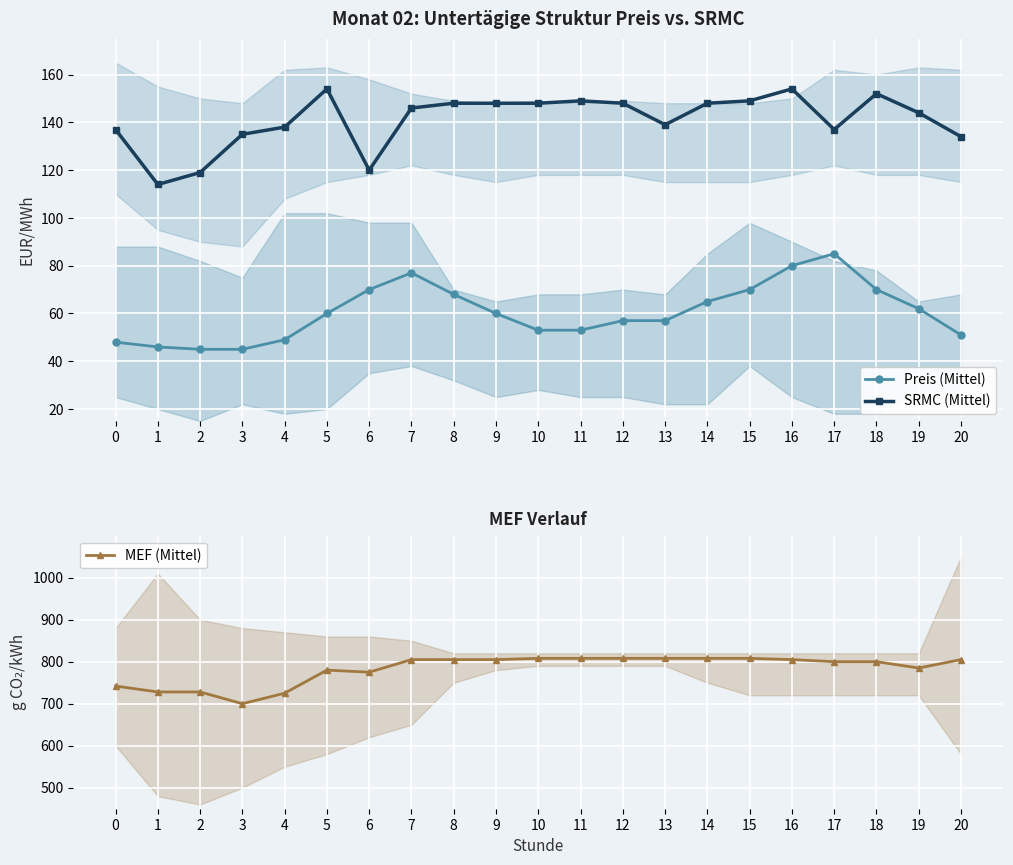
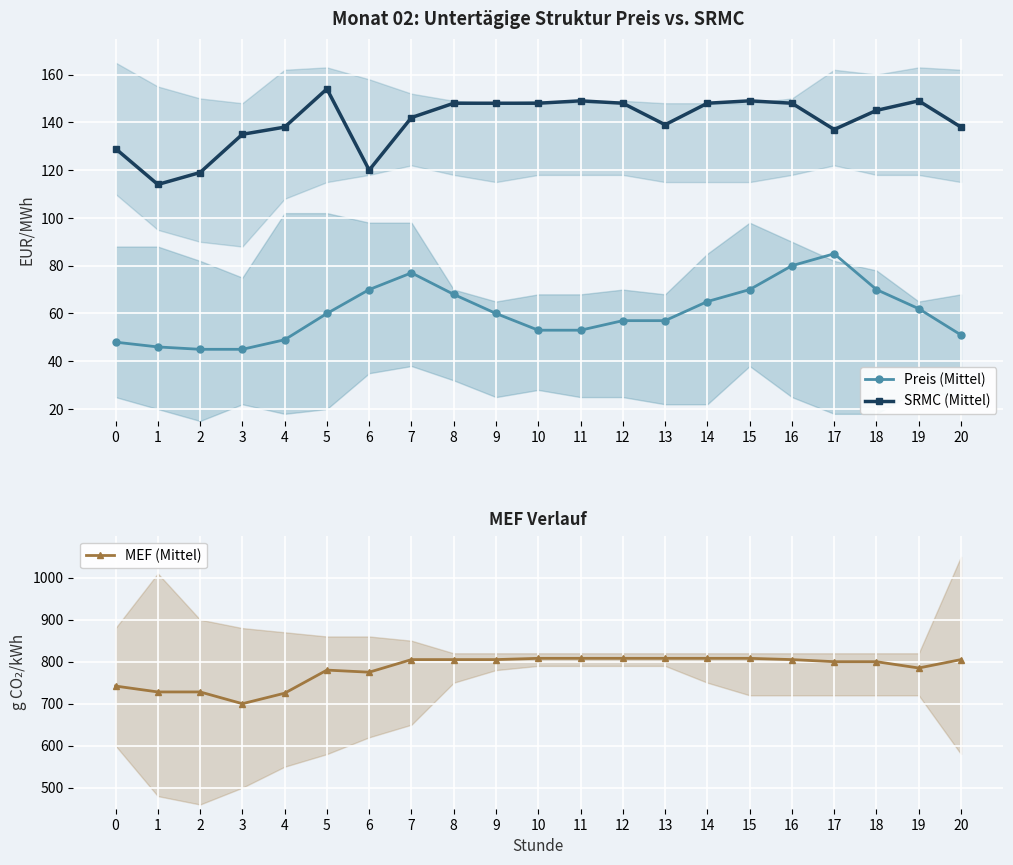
Monat 02: Untertägige Struktur Preis vs. SRMC, SRMC (Mittel), 0: 137 -> 129
Monat 02: Untertägige Struktur Preis vs. SRMC, SRMC (Mittel), 7: 146 -> 142
Monat 02: Untertägige Struktur Preis vs. SRMC, SRMC (Mittel), 16: 154 -> 148
Monat 02: Untertägige Struktur Preis vs. SRMC, SRMC (Mittel), 18: 152 -> 145
Monat 02: Untertägige Struktur Preis vs. SRMC, SRMC (Mittel), 19: 144 -> 149
Monat 02: Untertägige Struktur Preis vs. SRMC, SRMC (Mittel), 20: 134 -> 138
